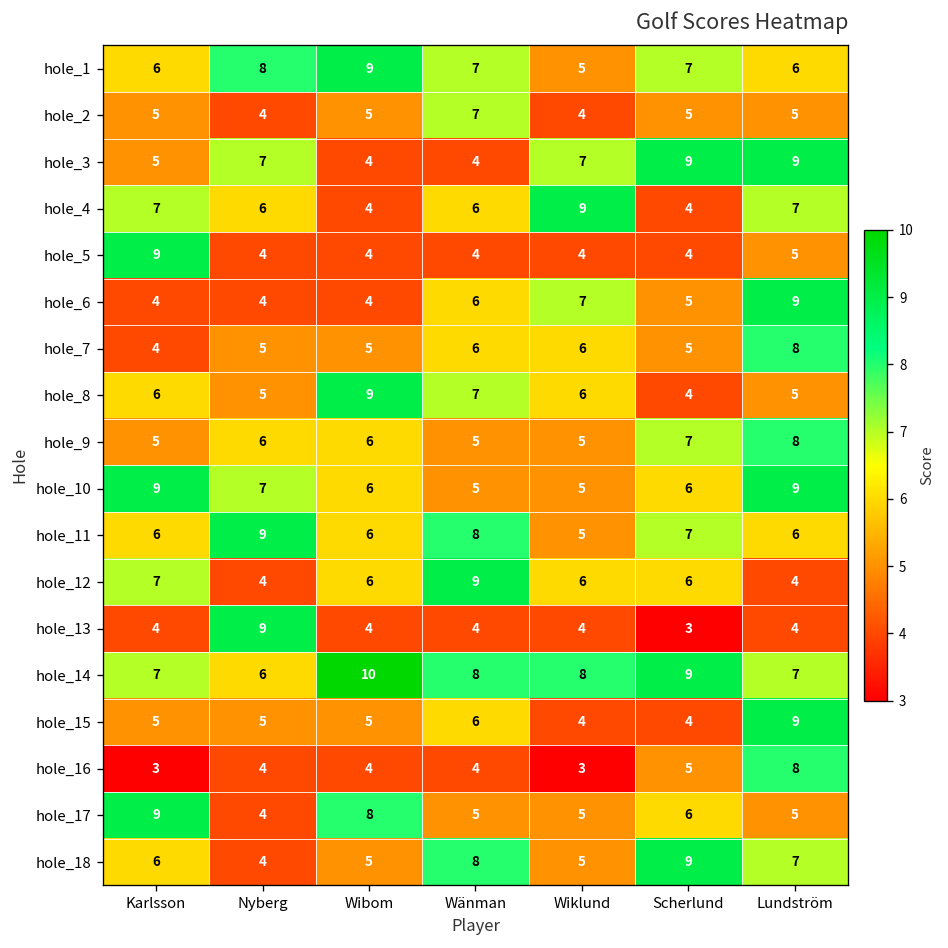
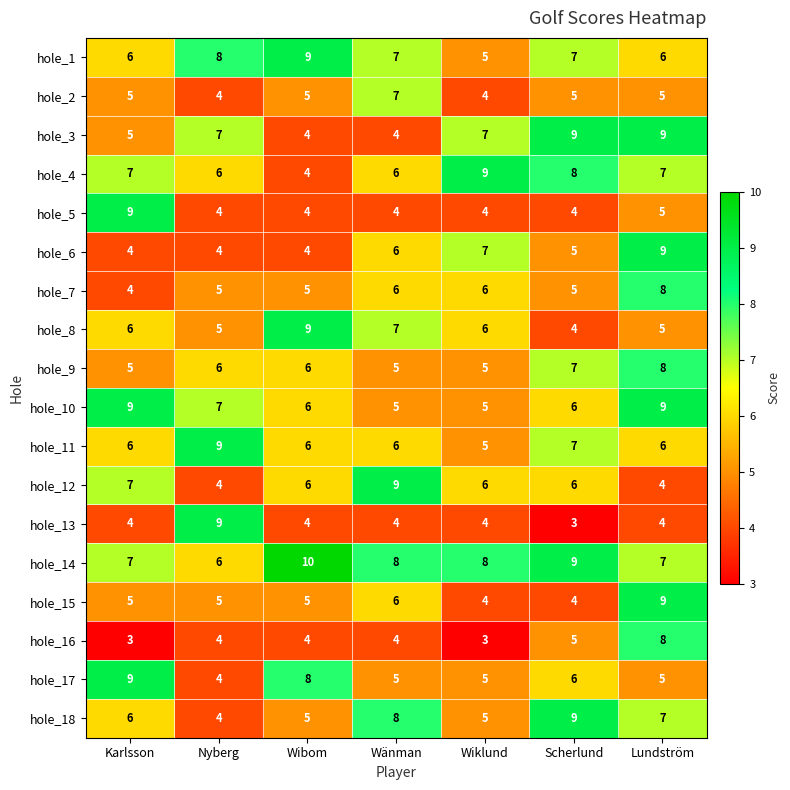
hole_4, Scherlund: 4 -> 8
hole_11, Wänman: 8 -> 6
